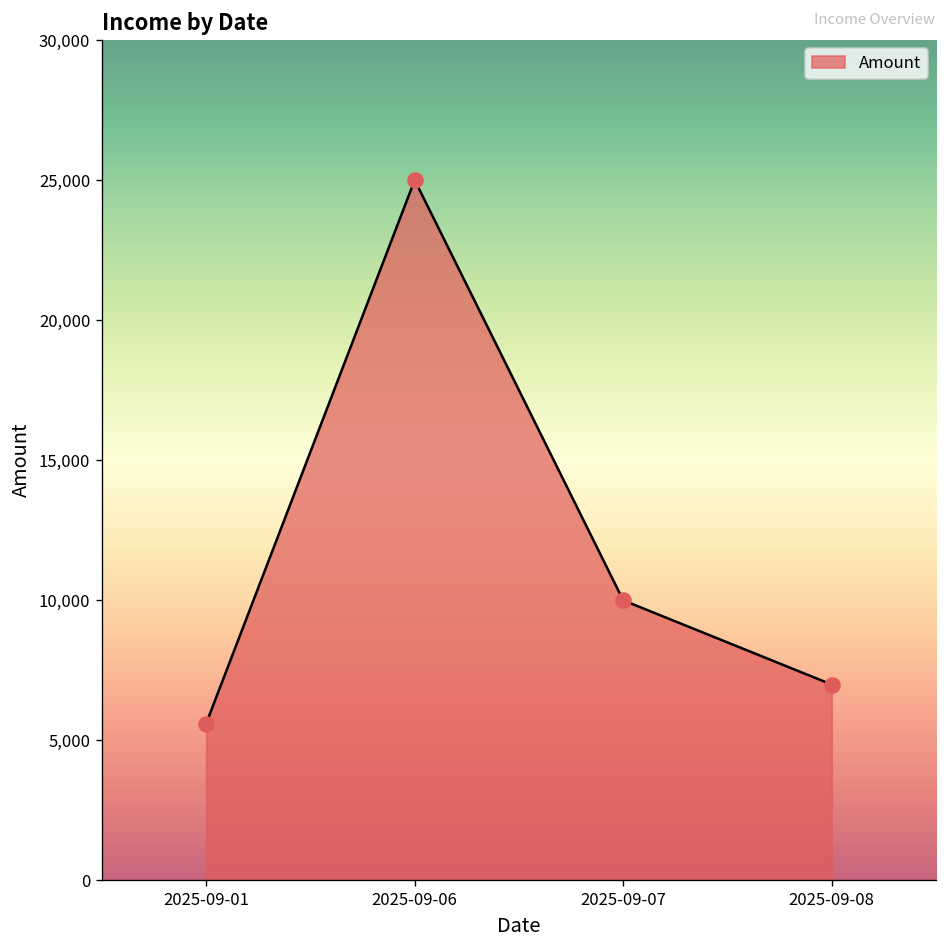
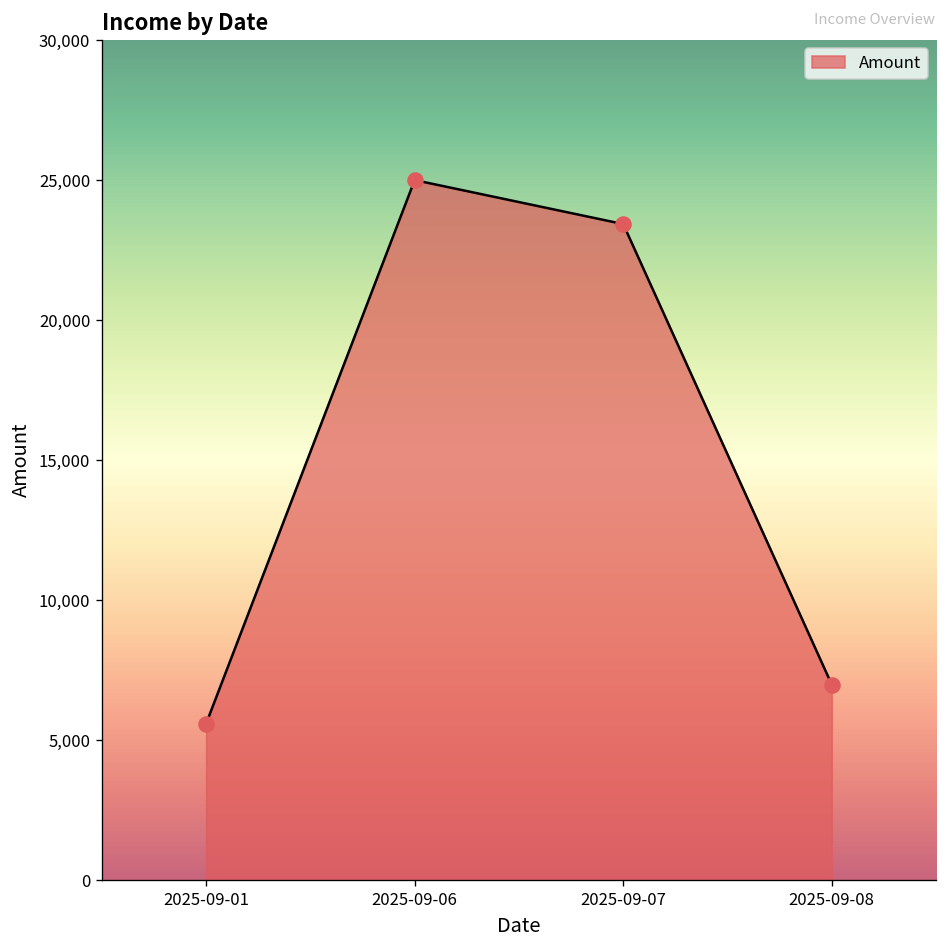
2025-09-07: 10,000 -> 23,400
